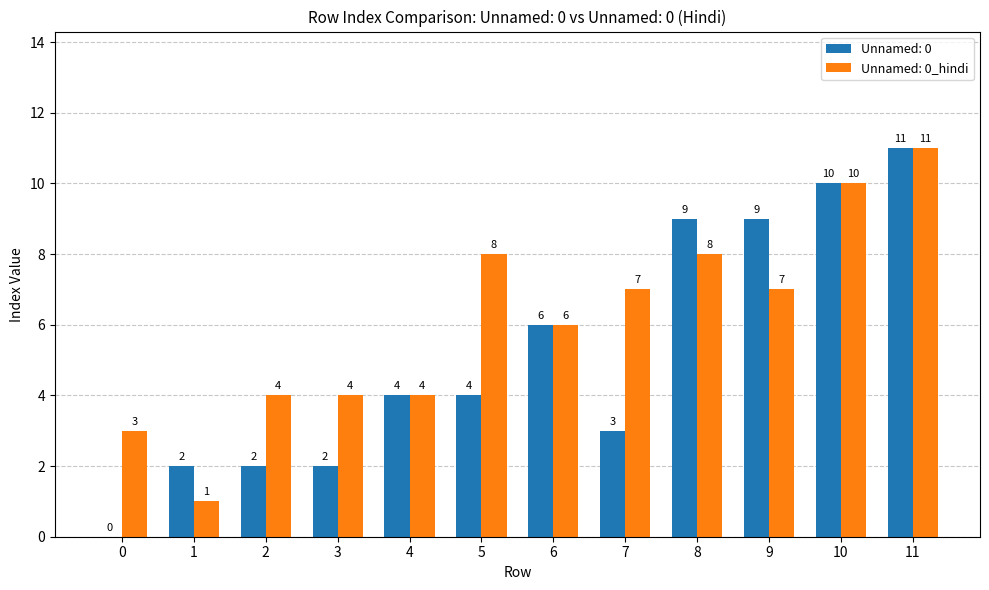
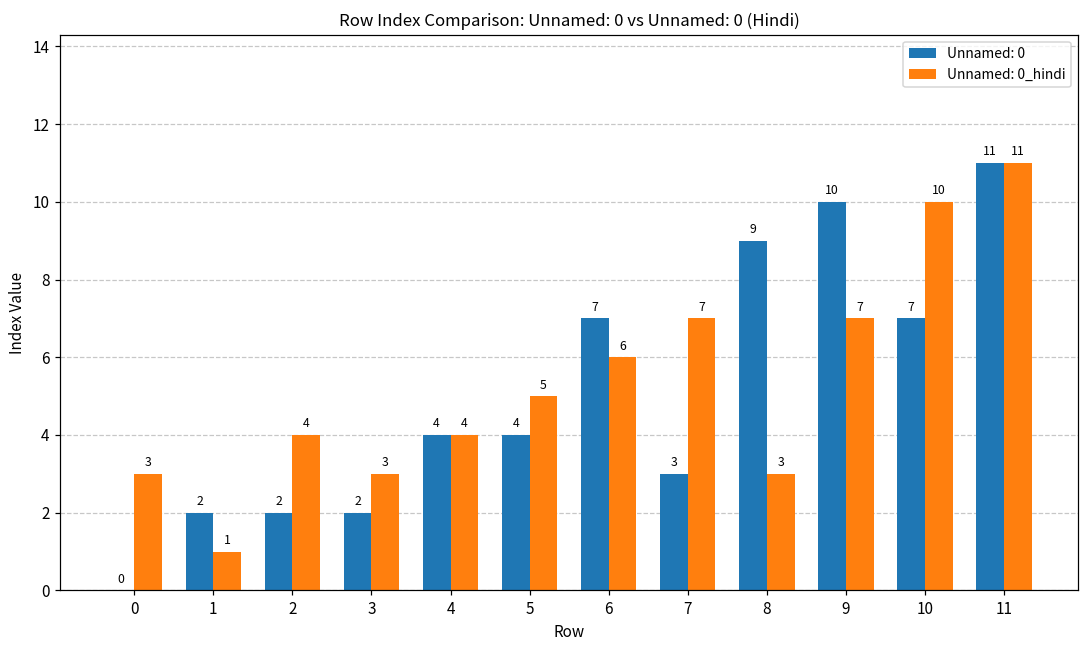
Unnamed: 0_hindi, 3: 4 -> 3
Unnamed: 0_hindi, 5: 8 -> 5
Unnamed: 0, 6: 6 -> 7
Unnamed: 0_hindi, 8: 8 -> 3
Unnamed: 0, 9: 9 -> 10
Unnamed: 0, 10: 10 -> 7
